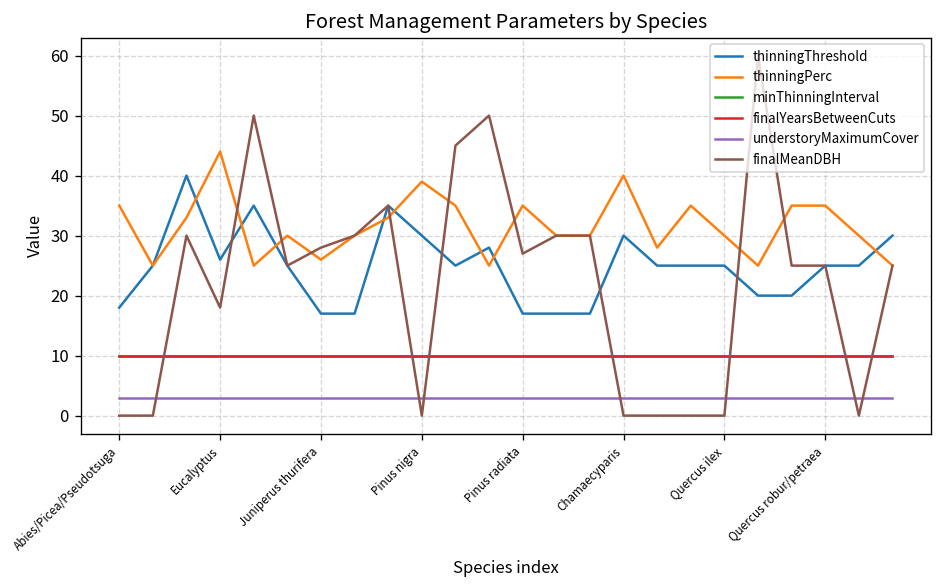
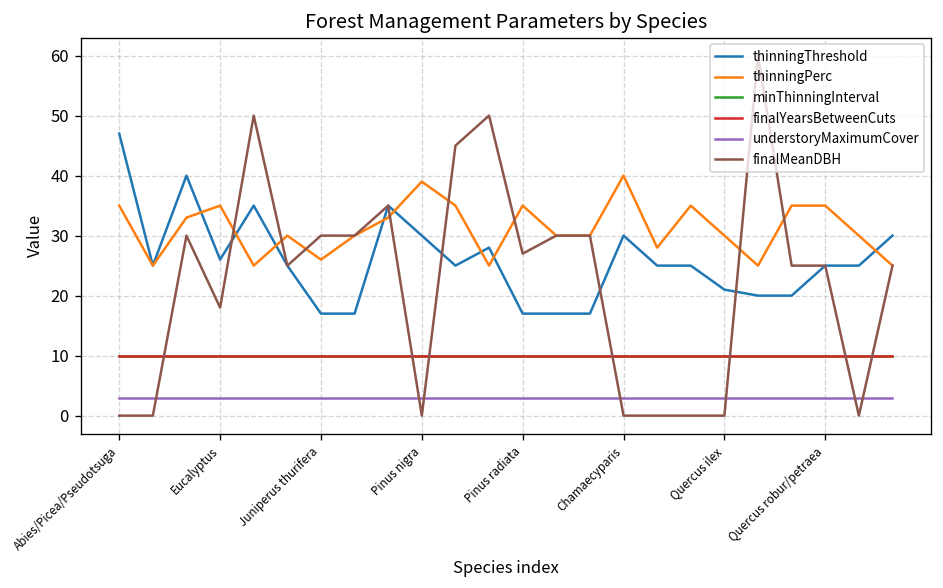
thinningThreshold, Abies/Picea/Pseudotsuga: 18 -> 47
thinningPerc, Eucalyptus: 44 -> 35
finalMeanDBH, Juniperus thurifera: 28 -> 30
thinningThreshold, Quercus ilex: 25 -> 21
